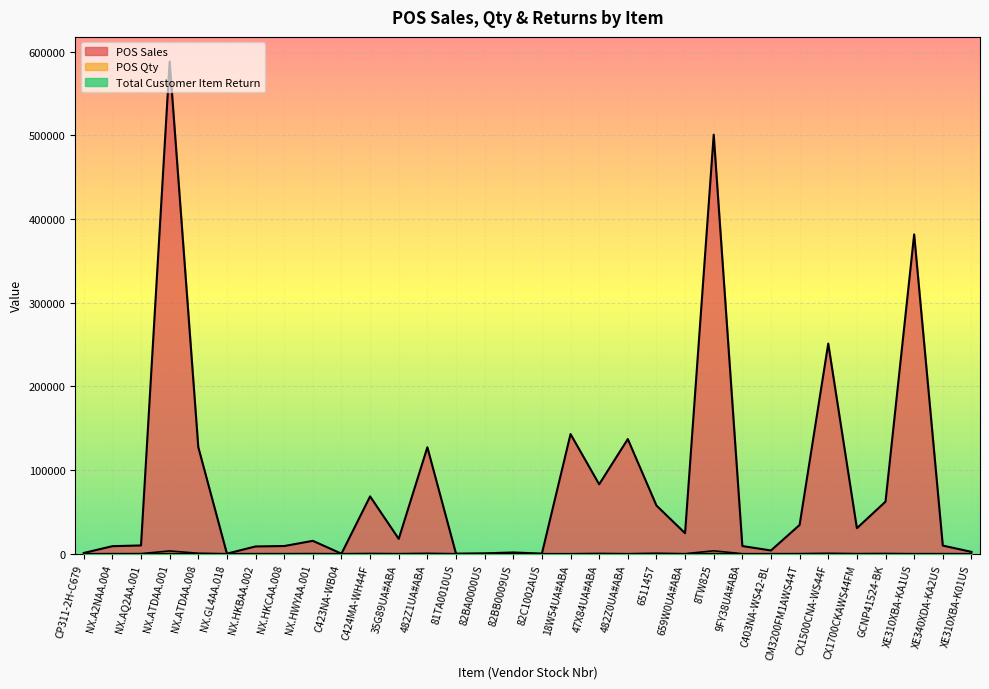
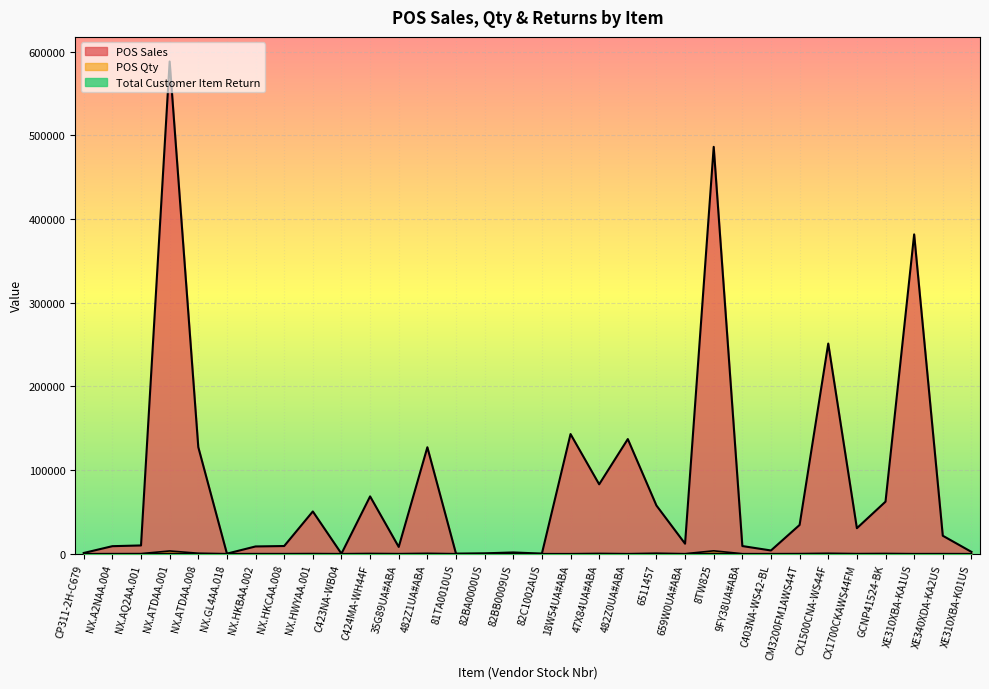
POS Sales, NX.HWYAA.001: 20000 -> 50000
POS Sales, 35G89UA#ABA: 20000 -> 10000
POS Sales, 659W0UA#ABA: 20000 -> 10000
POS Sales, 8TW825: 500000 -> 490000
POS Sales, XE340XDA-KA2US: 10000 -> 20000
